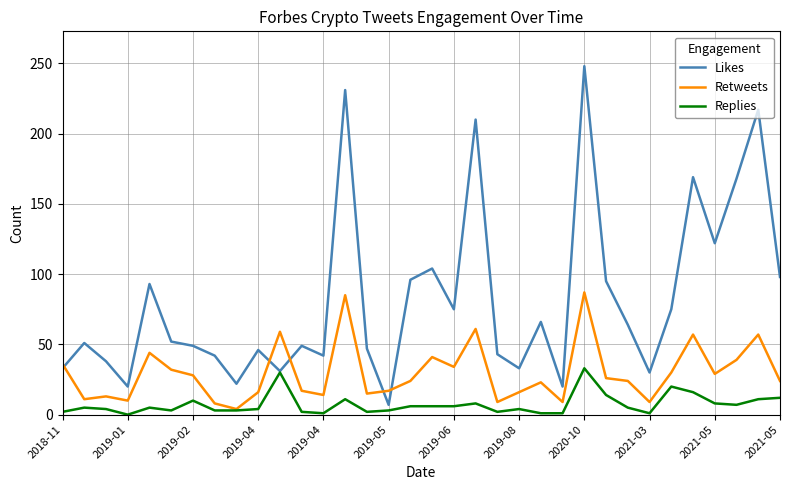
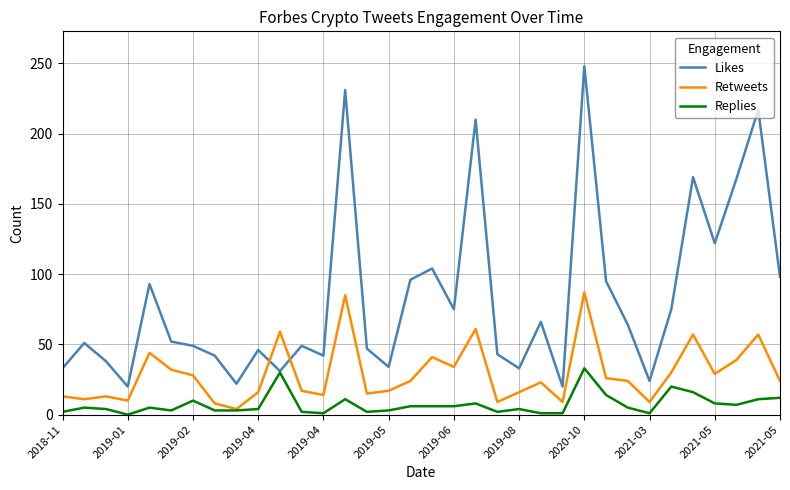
Retweets, 2018-11: 36 -> 13
Likes, 2019-05: 7 -> 34
Likes, 2021-03: 30 -> 24
